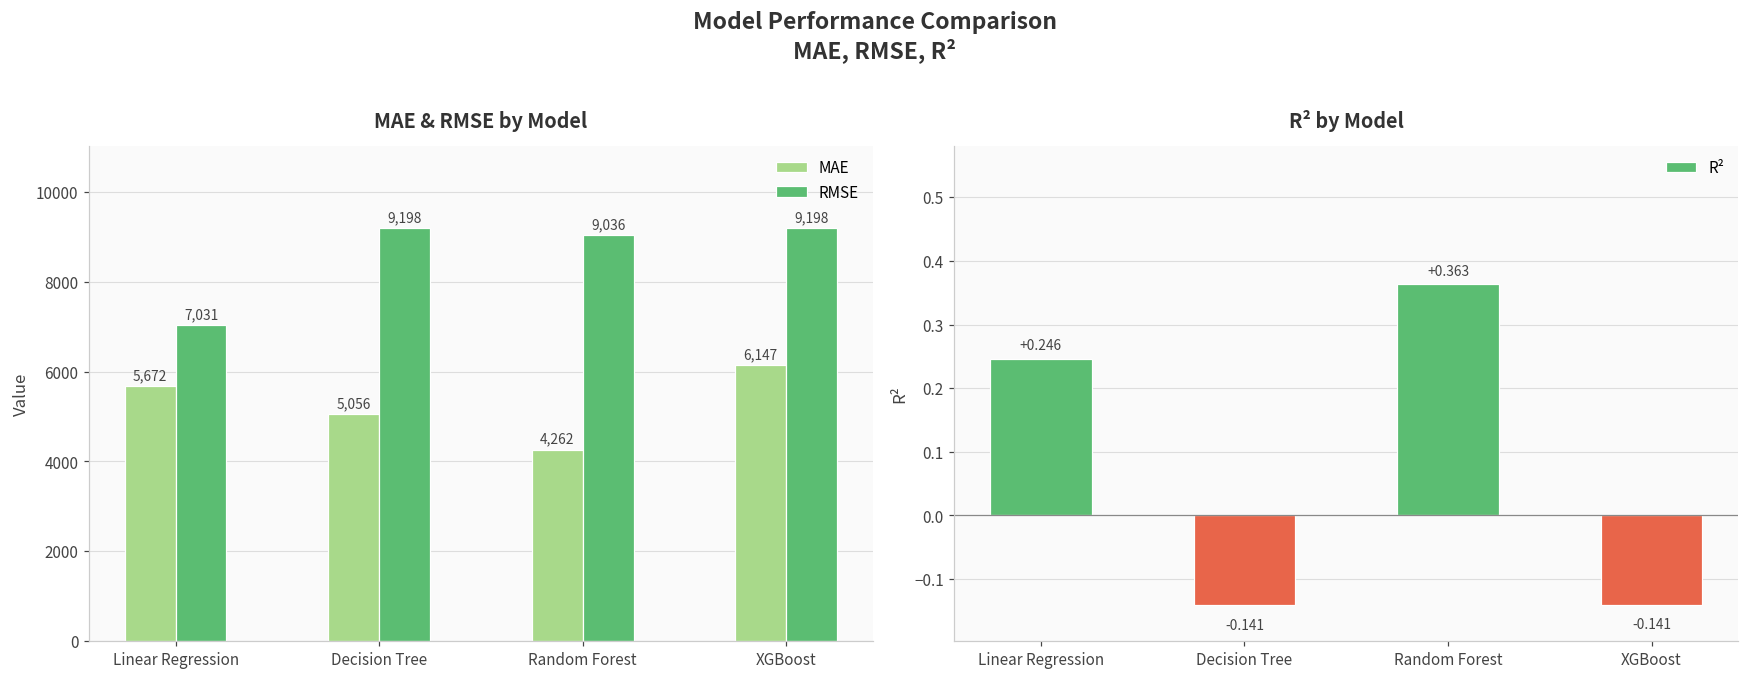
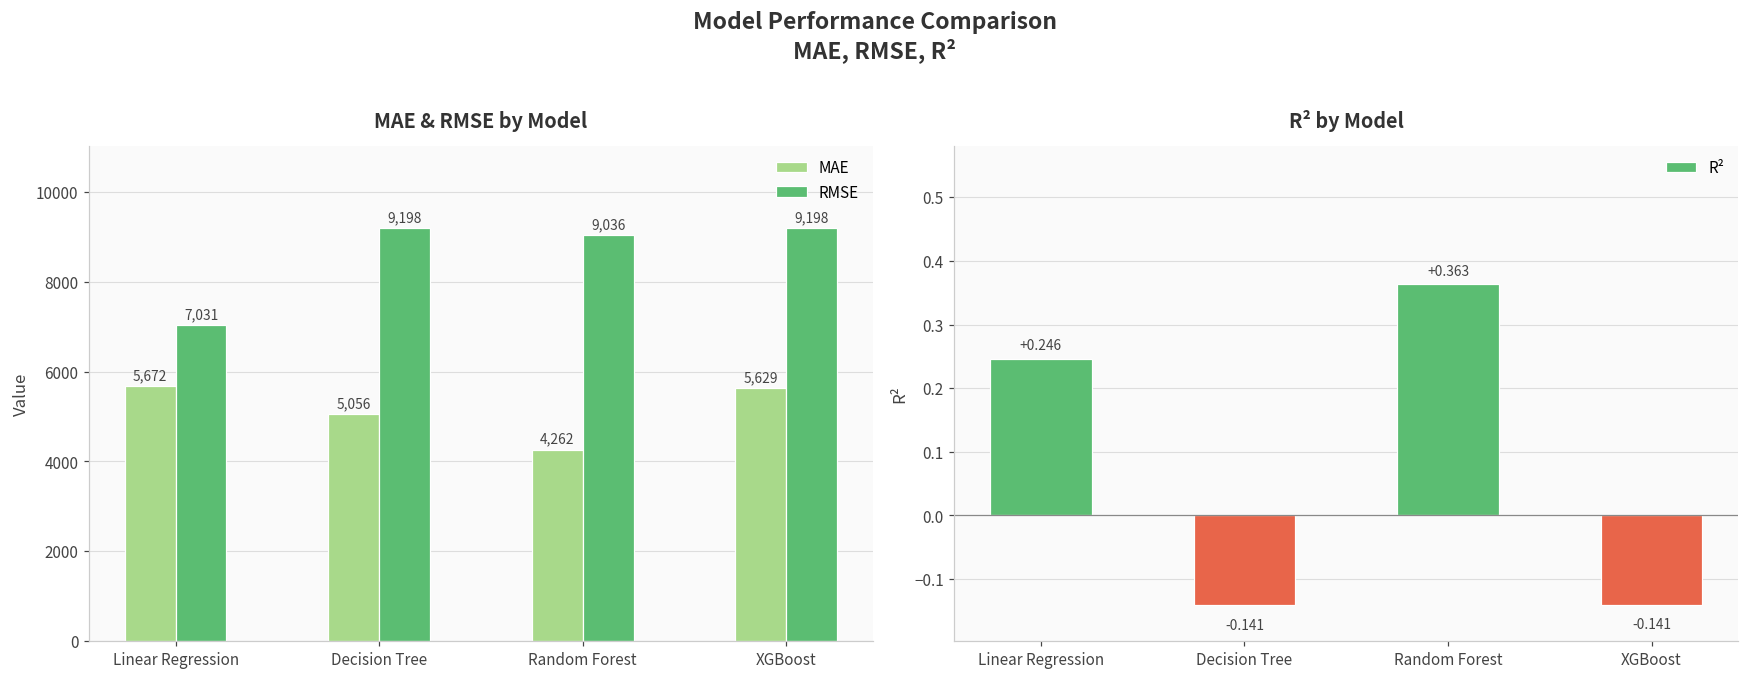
MAE & RMSE by Model, MAE, XGBoost: 6,147 -> 5,629
